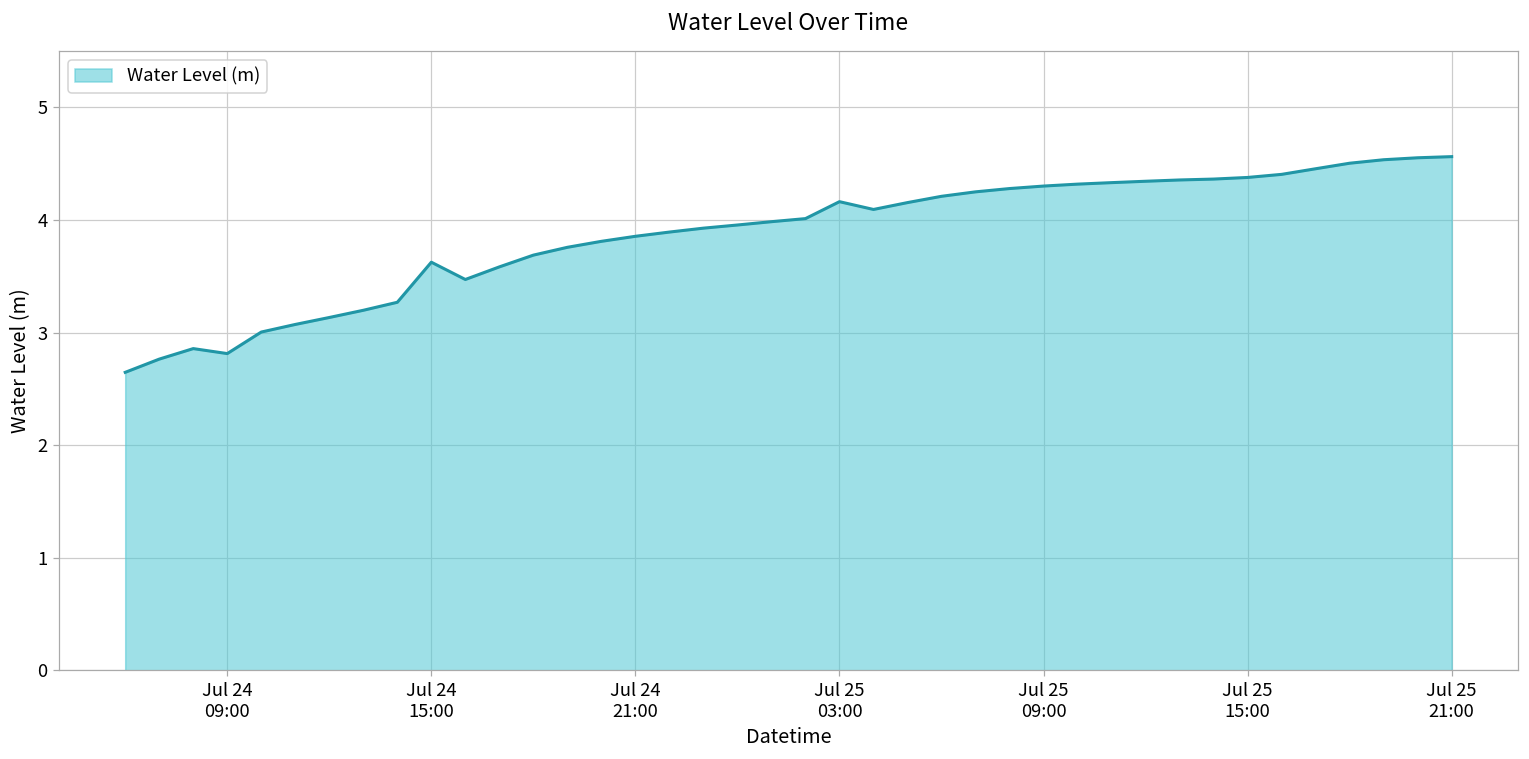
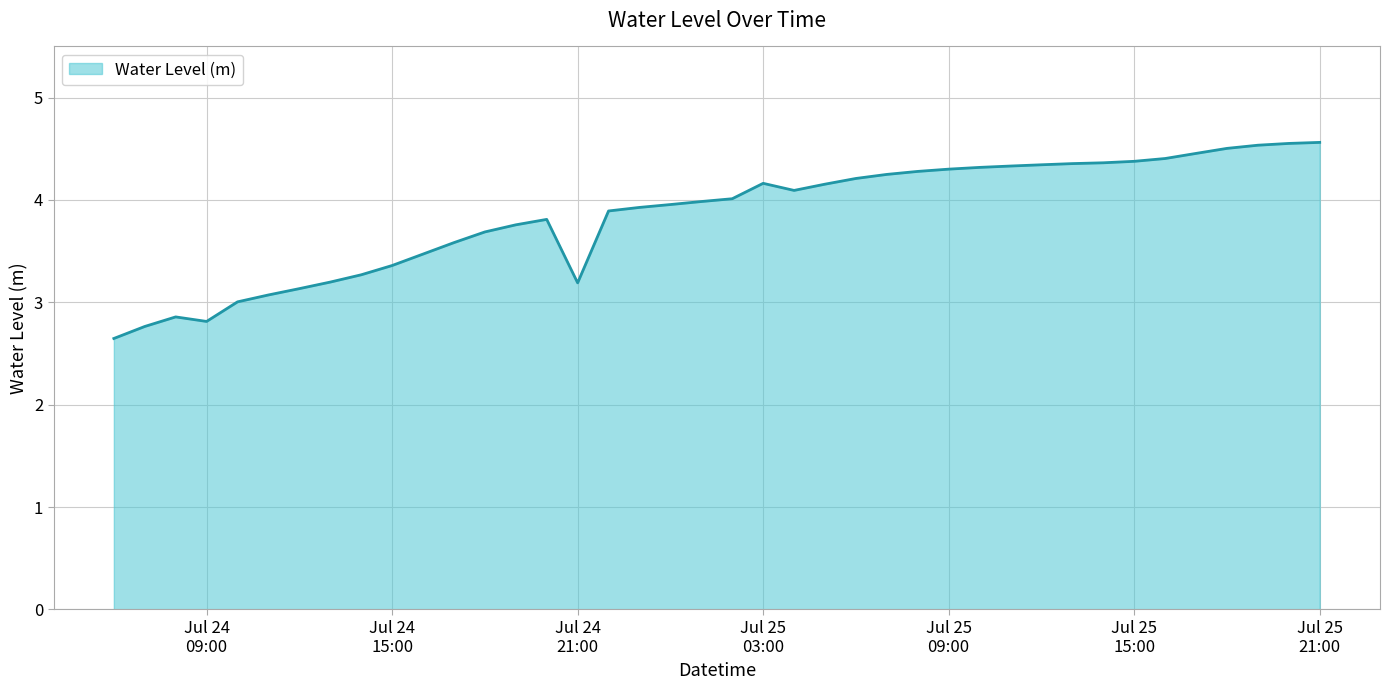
Jul 24 15:00: 3.63 -> 3.36
Jul 24 21:00: 3.86 -> 3.19
